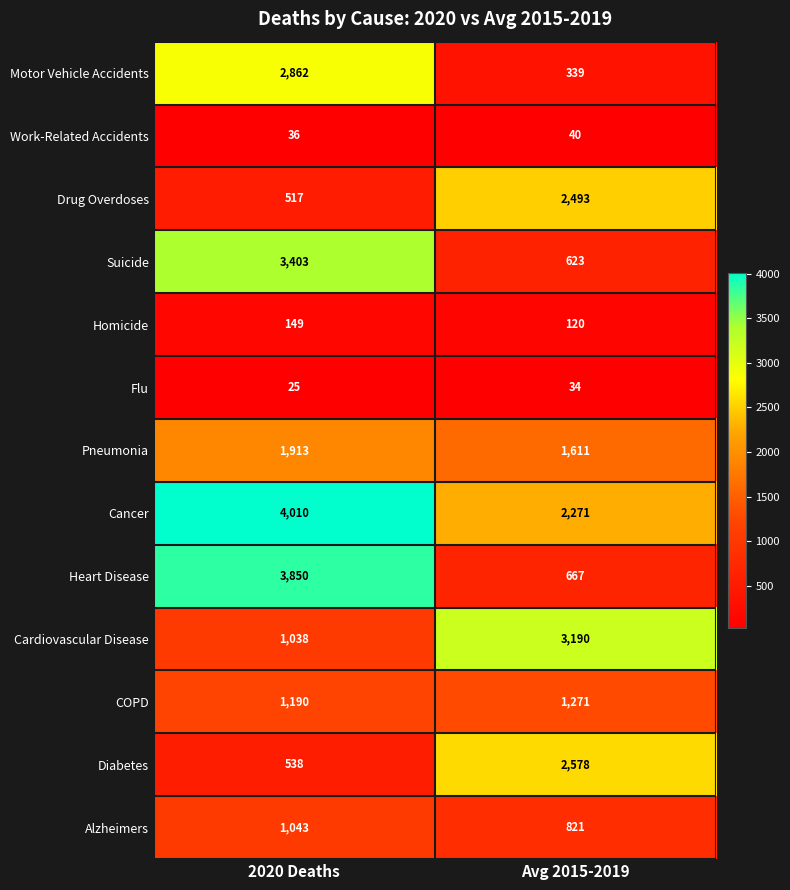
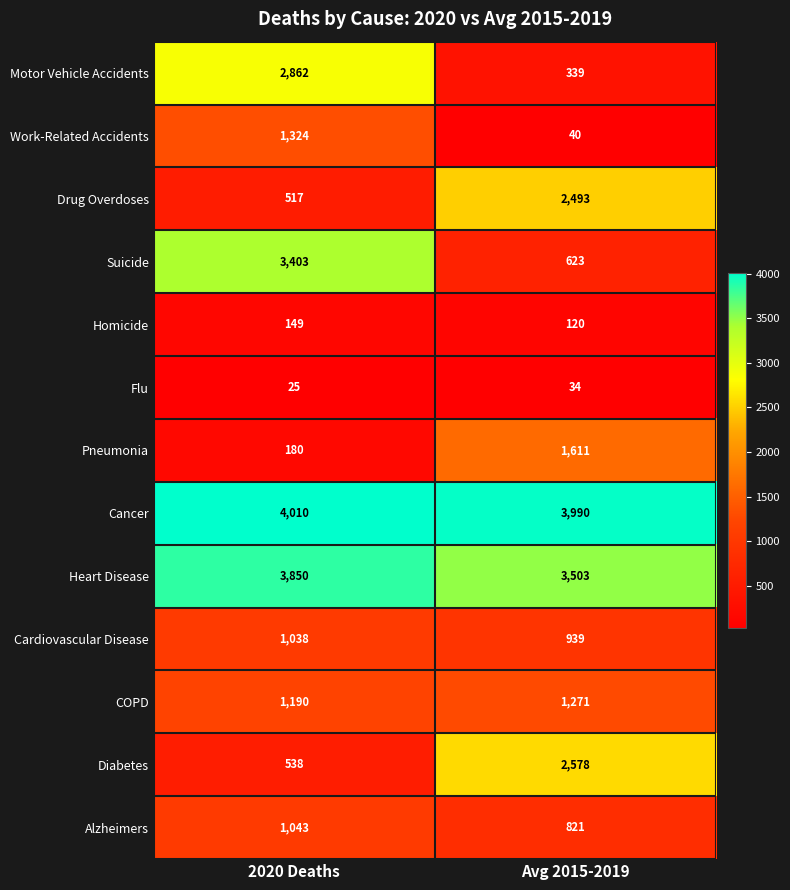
Work-Related Accidents, 2020 Deaths: 36 -> 1,324
Pneumonia, 2020 Deaths: 1,913 -> 180
Cancer, Avg 2015-2019: 2,271 -> 3,990
Heart Disease, Avg 2015-2019: 667 -> 3,503
Cardiovascular Disease, Avg 2015-2019: 3,190 -> 939
